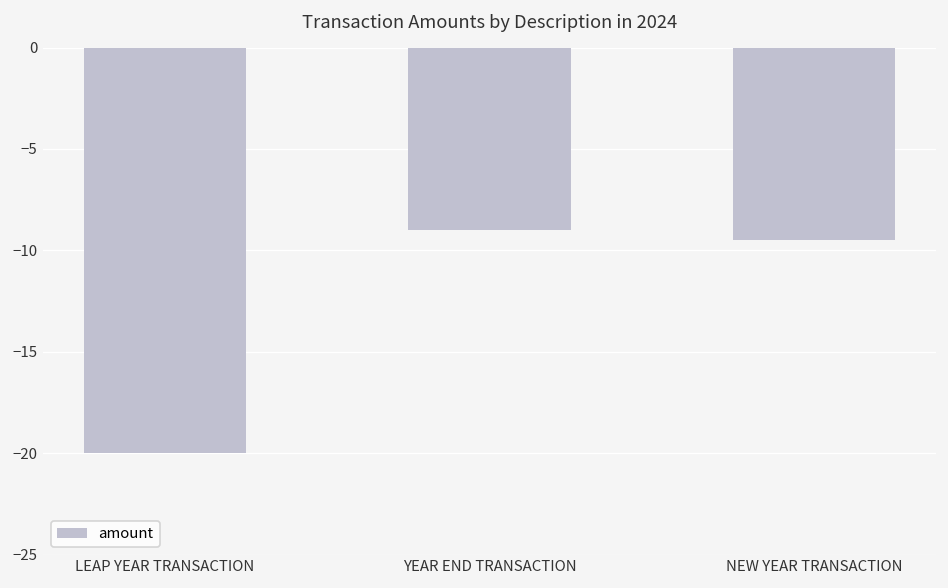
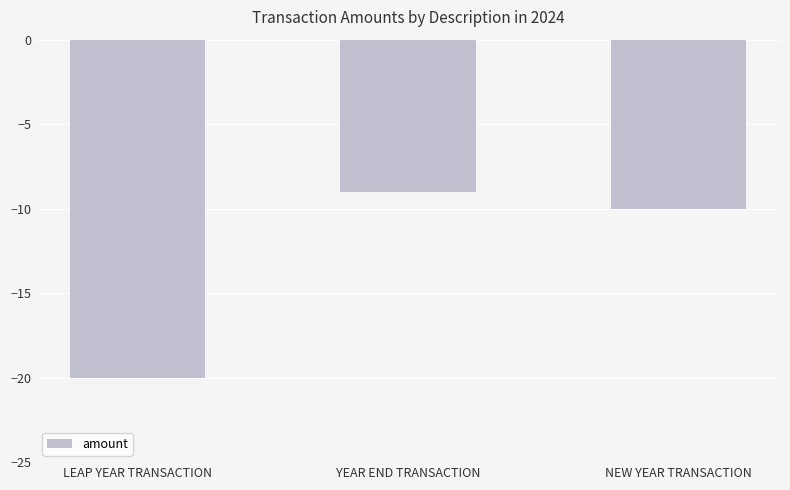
NEW YEAR TRANSACTION: -9.5 -> -10.0
